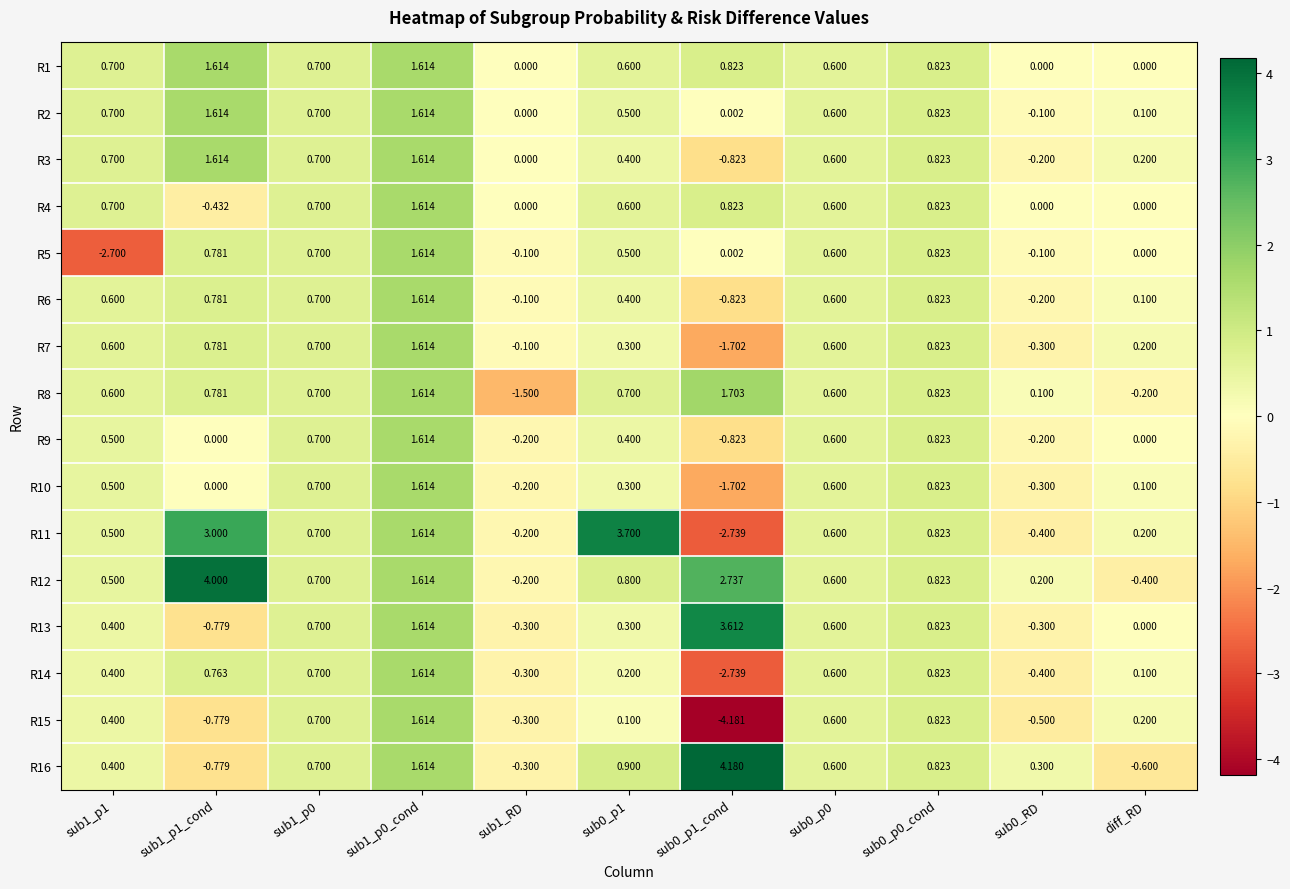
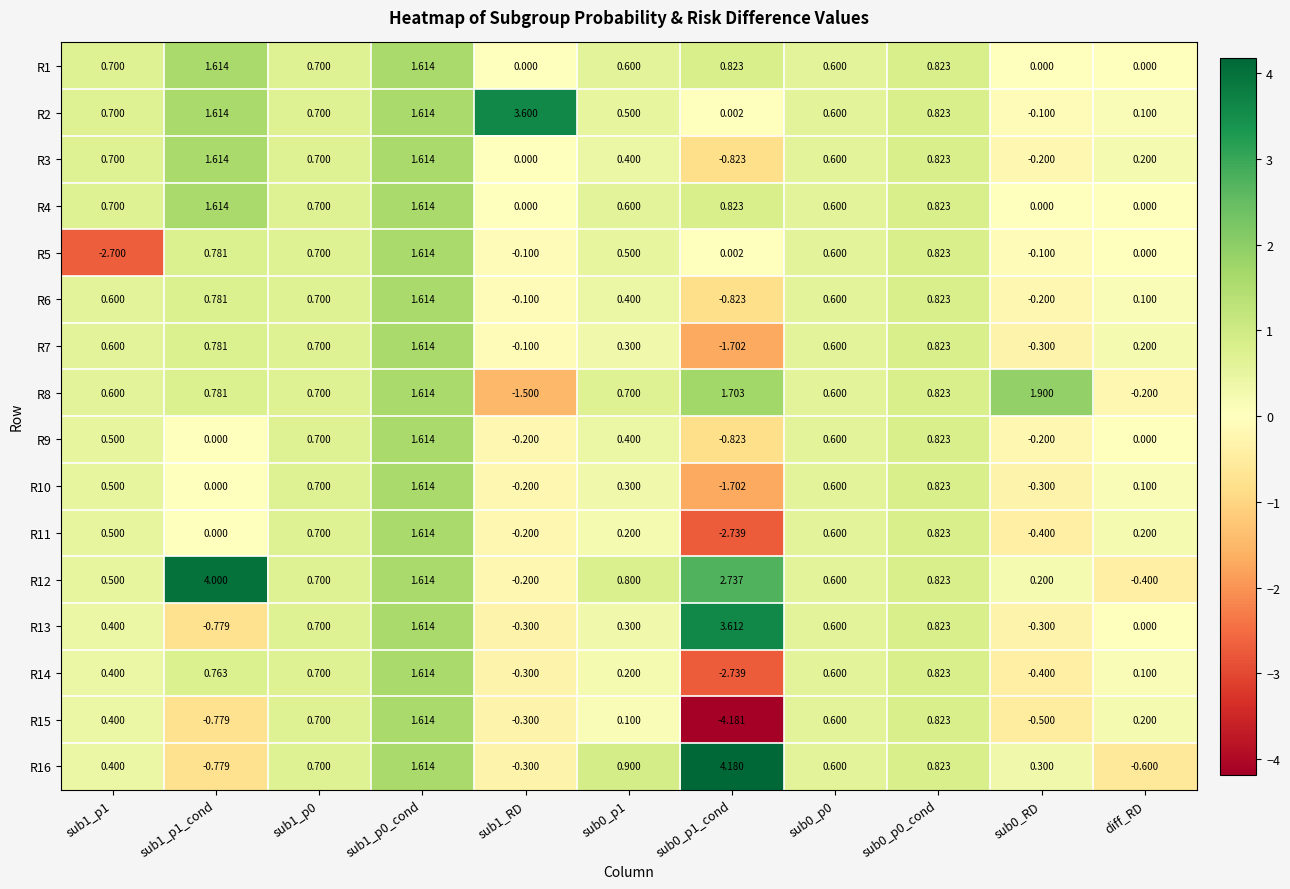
R2, sub1_RD: 0.000 -> 3.600
R4, sub1_p1_cond: -0.432 -> 1.614
R8, sub0_RD: 0.100 -> 1.900
R11, sub1_p1_cond: 3.000 -> 0.000
R11, sub0_p1: 3.700 -> 0.200
